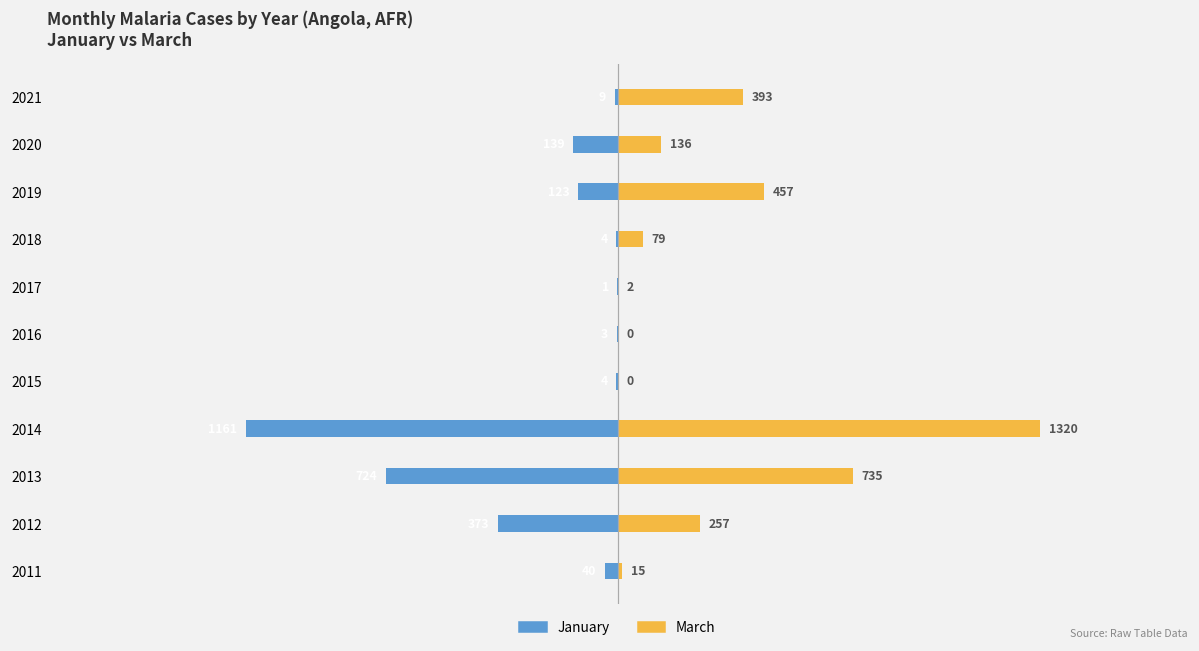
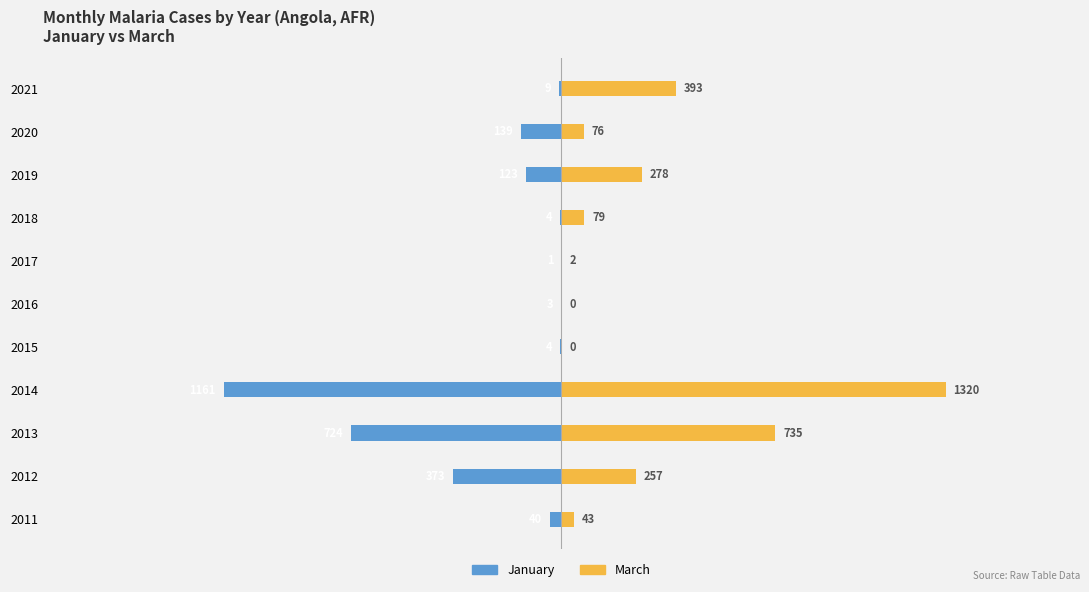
March, 2020: 136 -> 76
March, 2019: 457 -> 278
March, 2011: 15 -> 43
